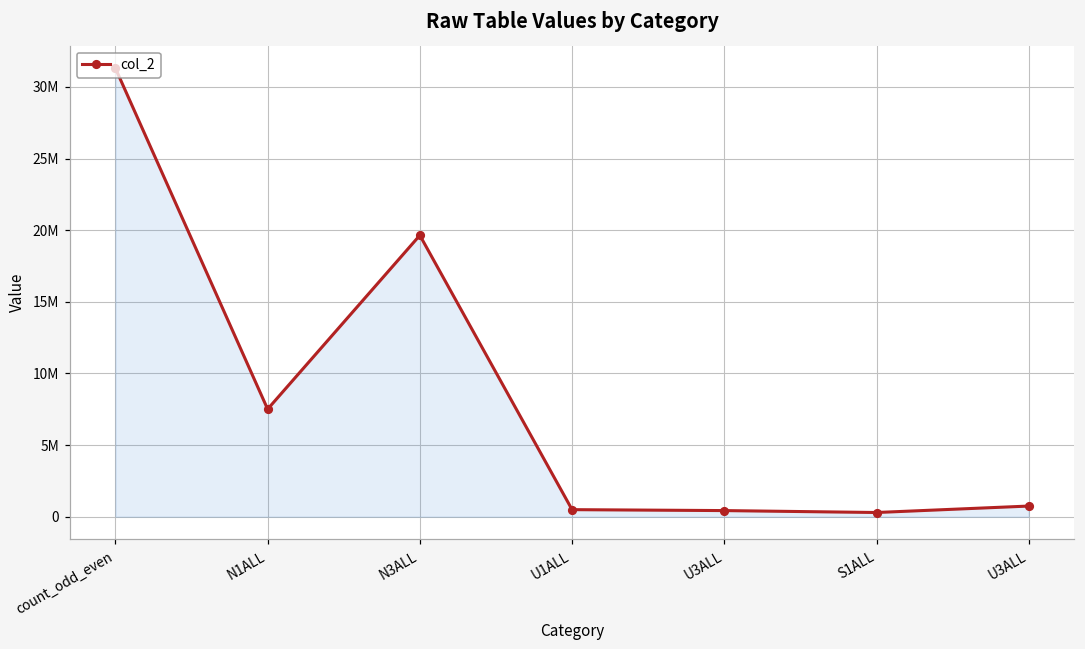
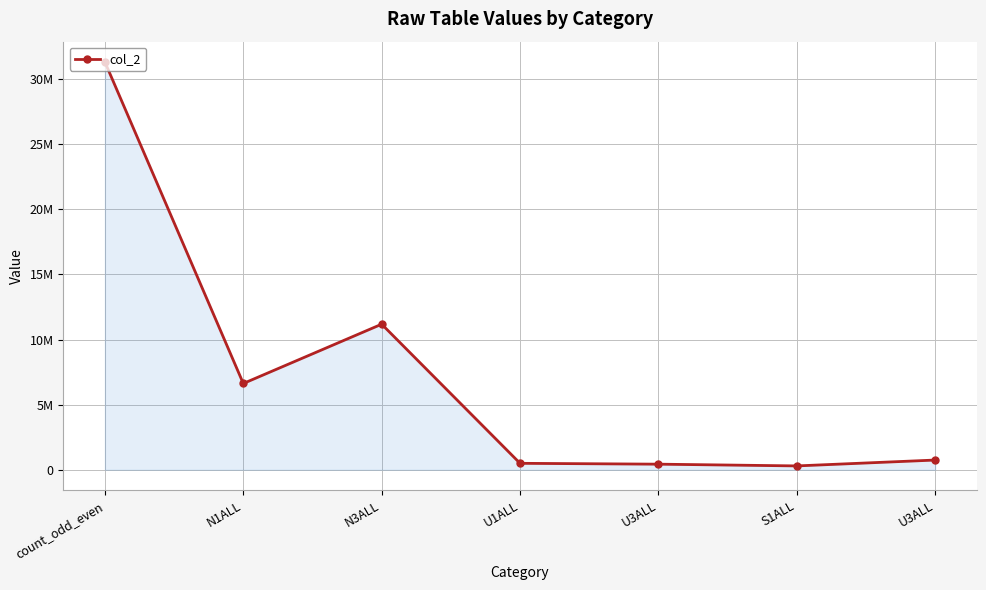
N1ALL: 7500000 -> 6600000
N3ALL: 19600000 -> 11200000
